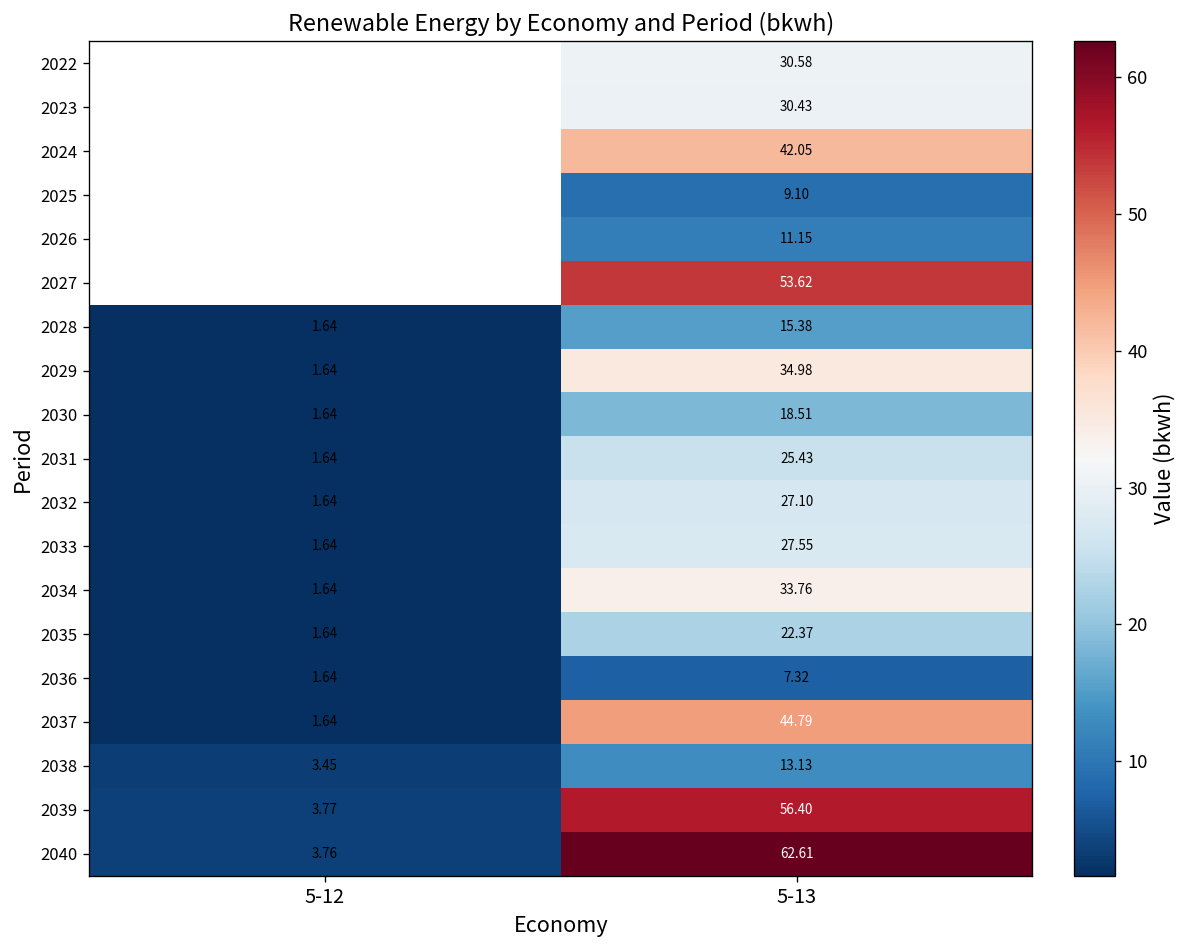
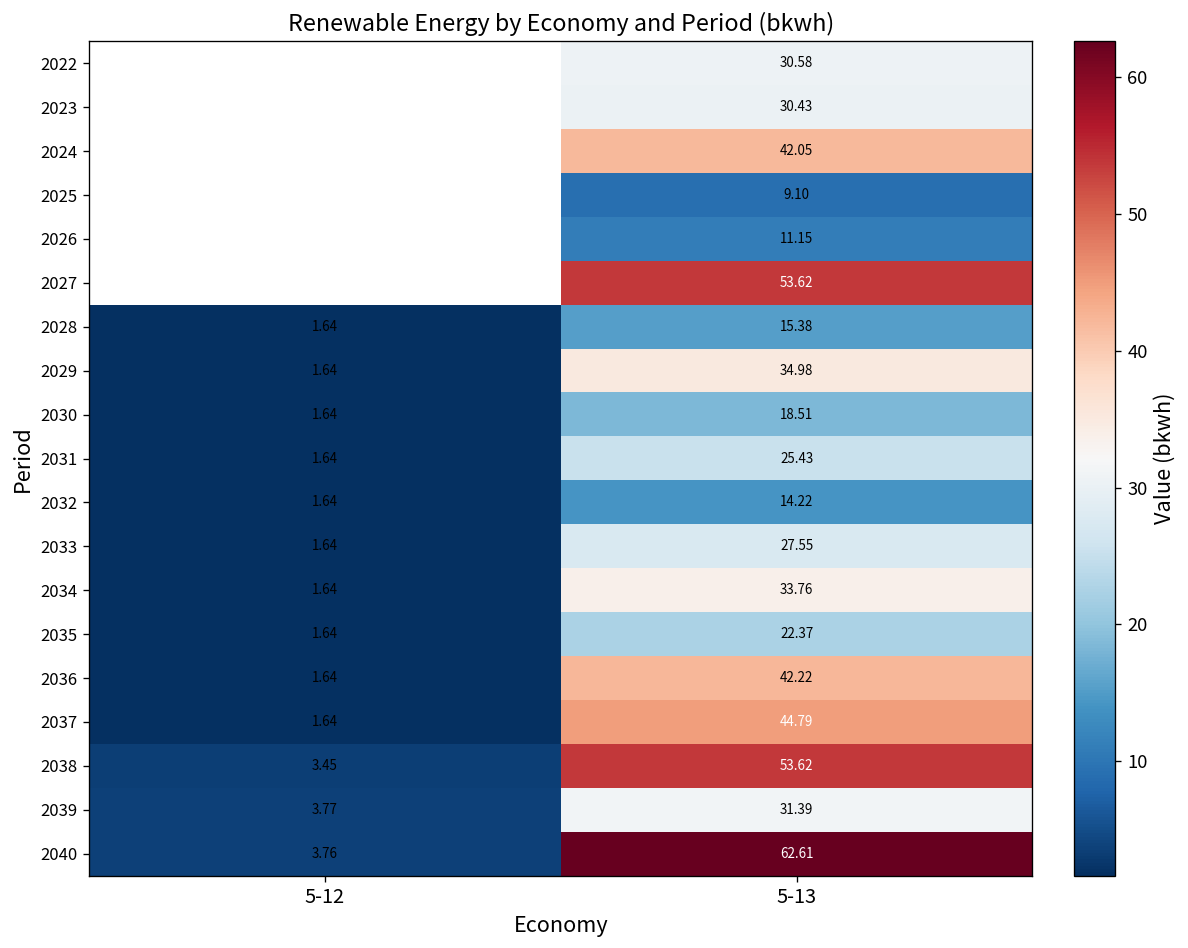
2032, 5-13: 27.10 -> 14.22
2036, 5-13: 7.32 -> 42.22
2038, 5-13: 13.13 -> 53.62
2039, 5-13: 56.40 -> 31.39
